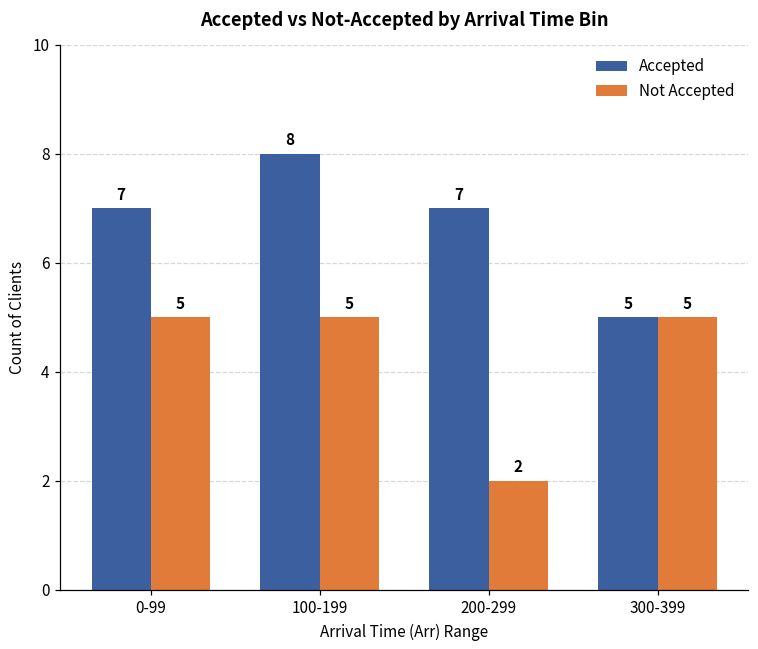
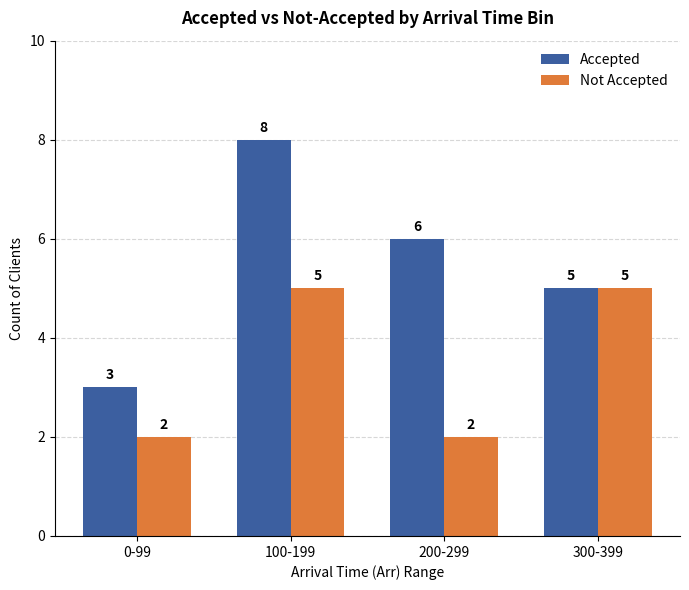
Accepted, 0-99: 7 -> 3
Not Accepted, 0-99: 5 -> 2
Accepted, 200-299: 7 -> 6
